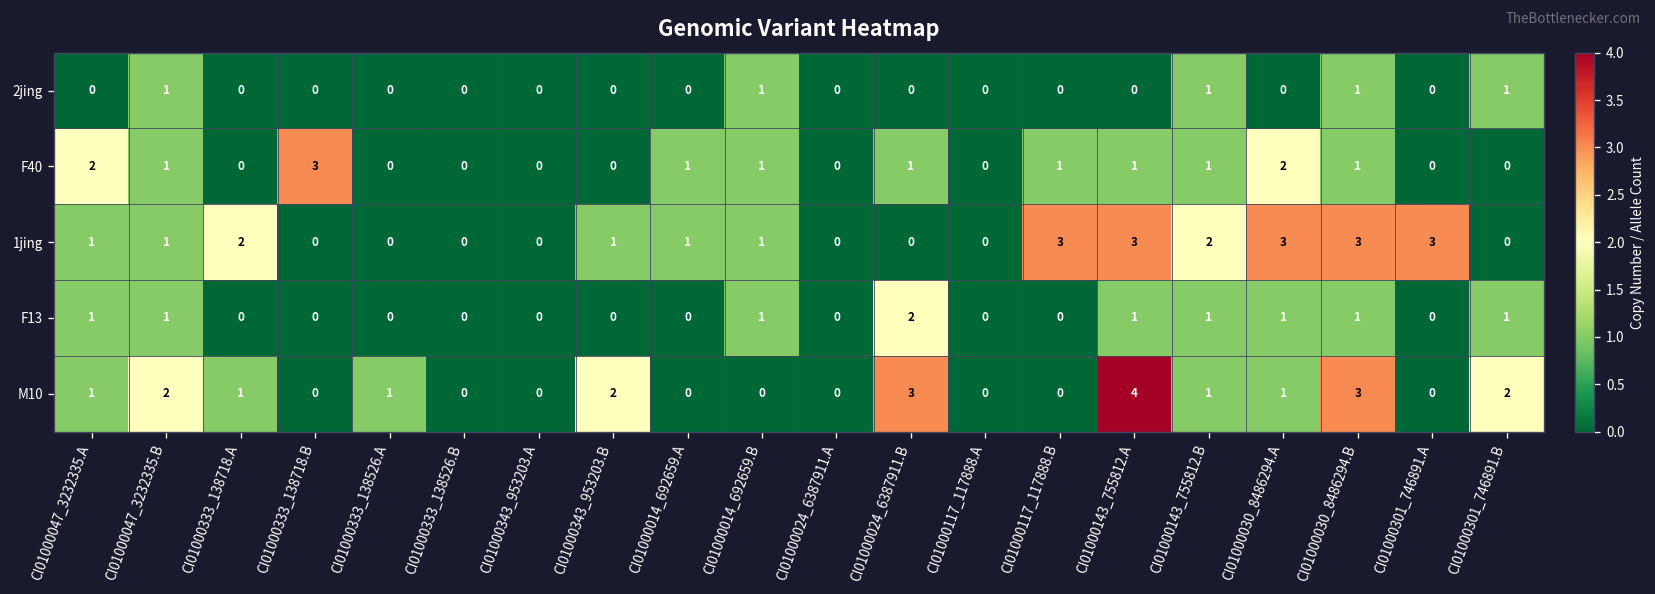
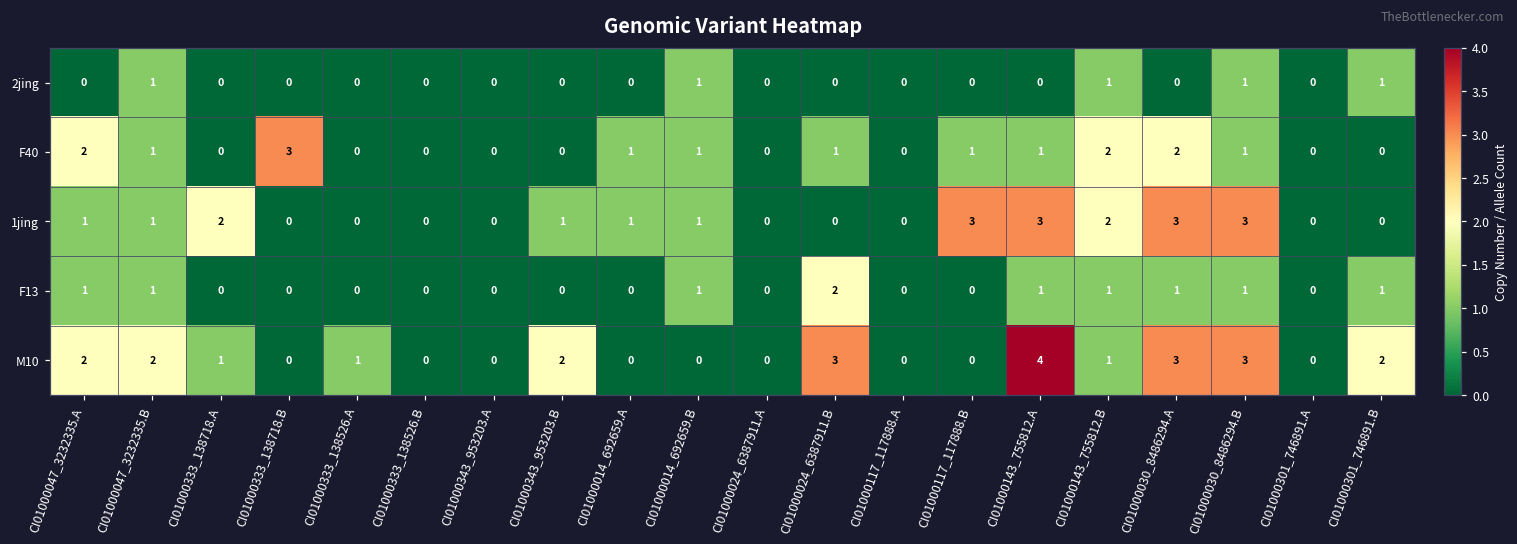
F40, CI01000143_755812.B: 1 -> 2
1jing, CI01000301_746891.A: 3 -> 0
M10, CI01000047_3232335.A: 1 -> 2
M10, CI01000030_8486294.A: 1 -> 3
